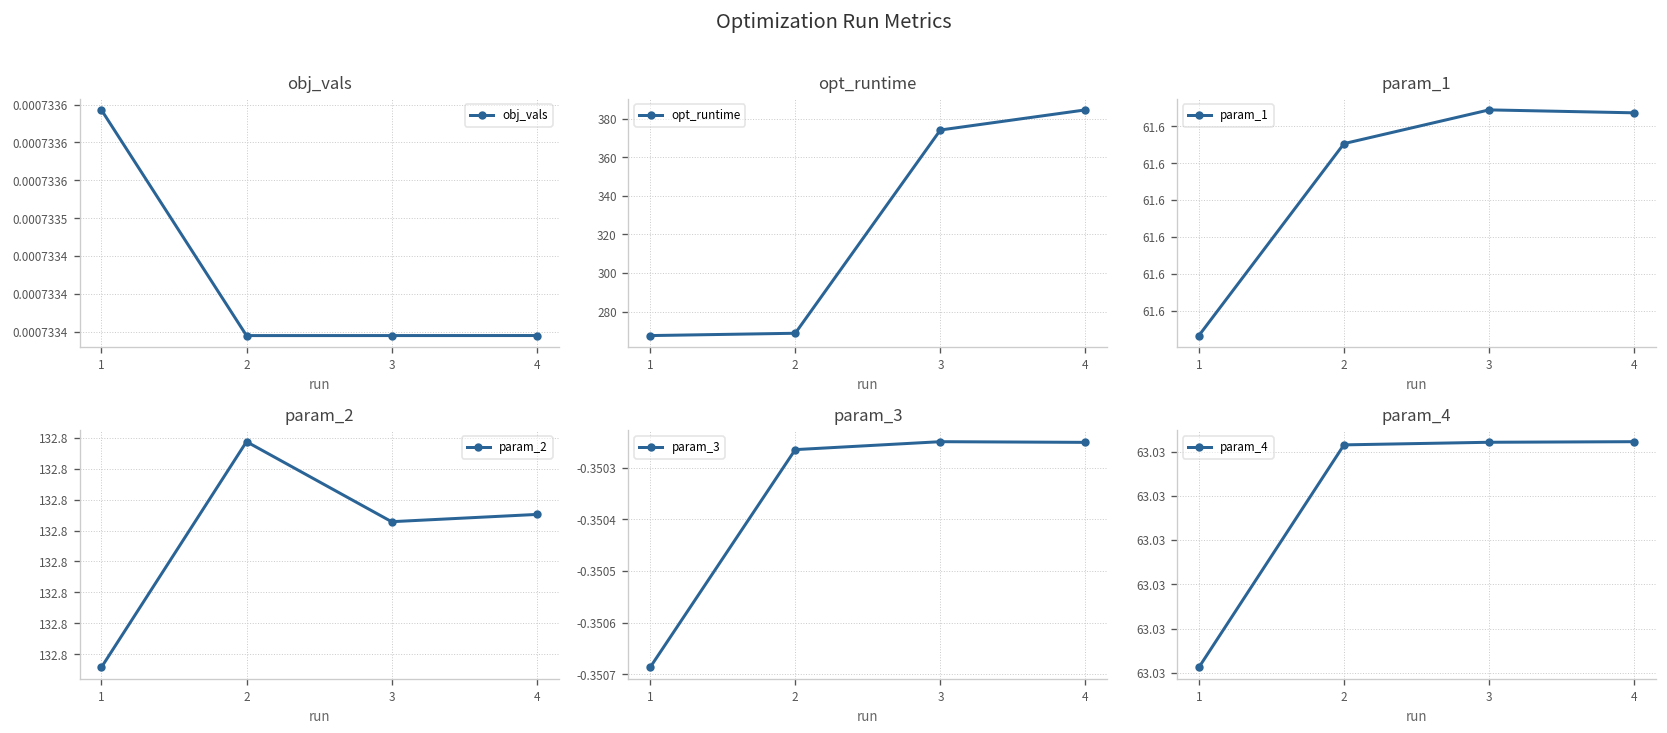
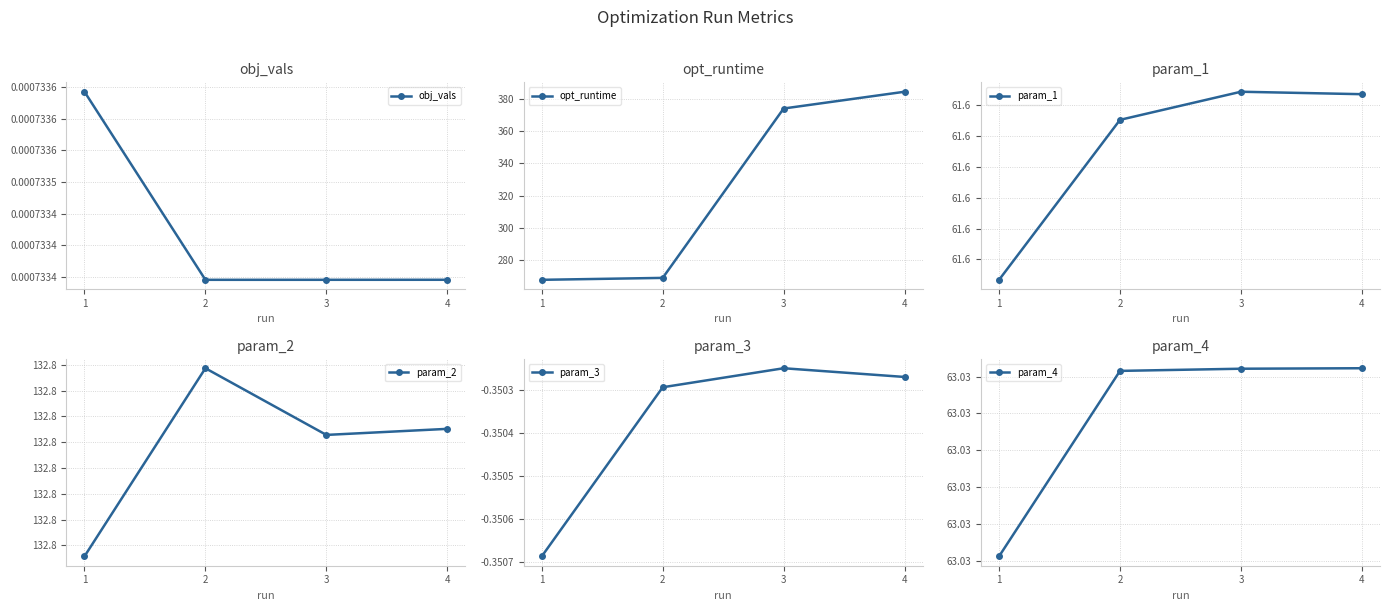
param_3, 2: -0.35027 -> -0.35029
param_3, 4: -0.35025 -> -0.35027
